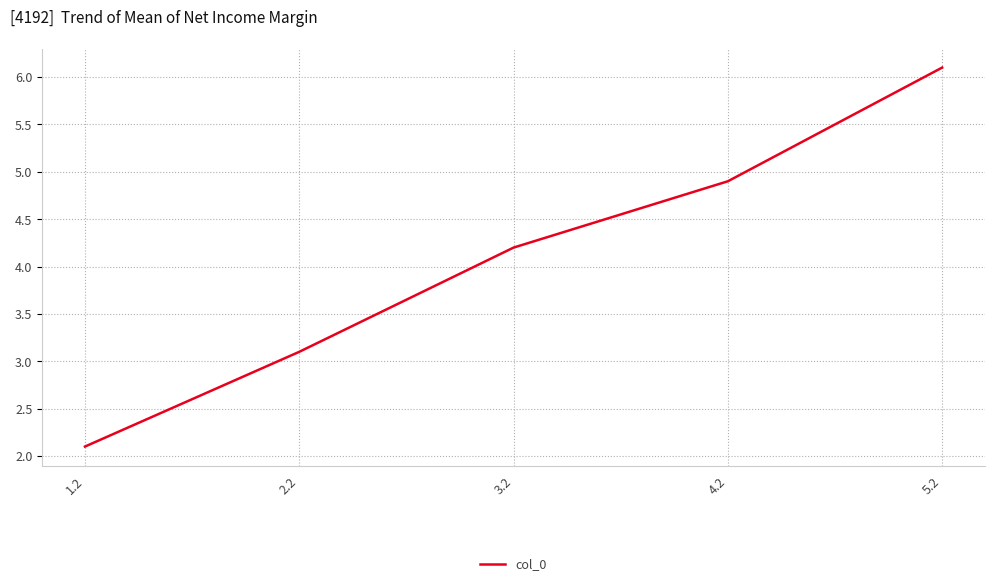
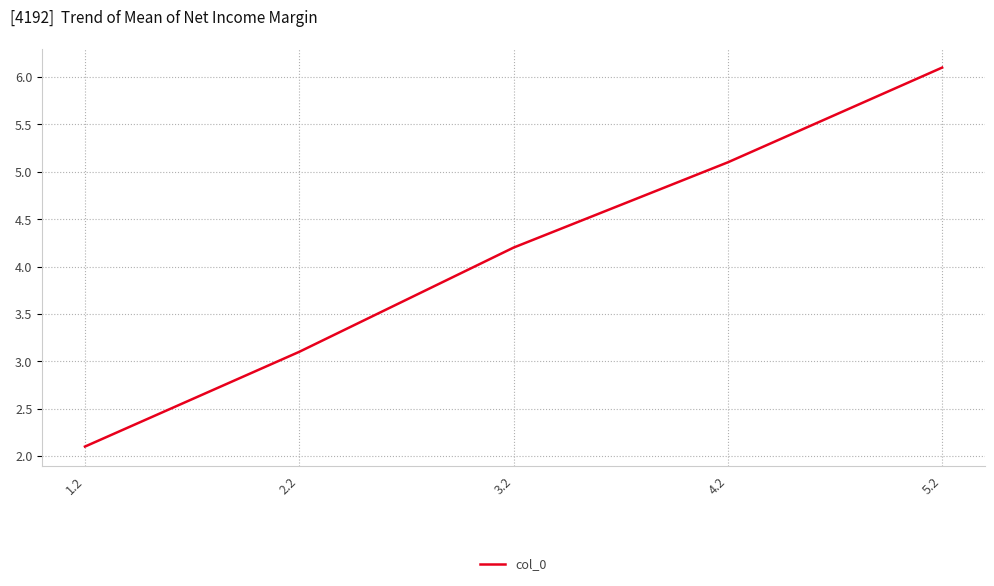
4.2: 4.9 -> 5.1
